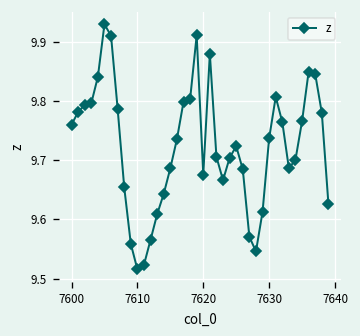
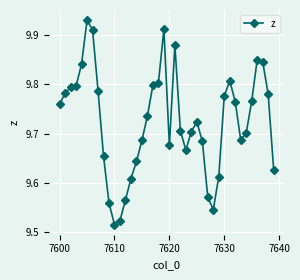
7630: 9.74 -> 9.78
